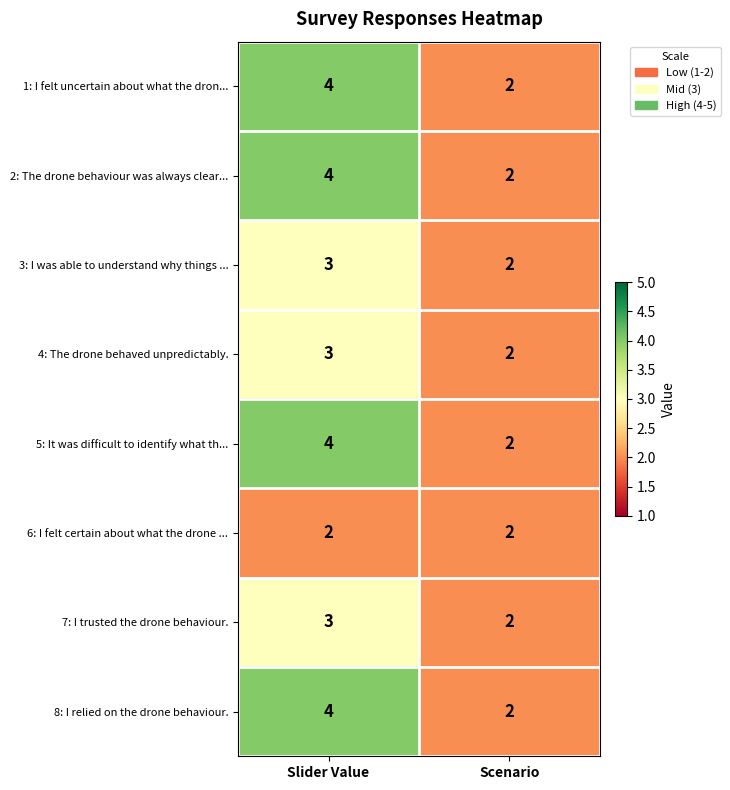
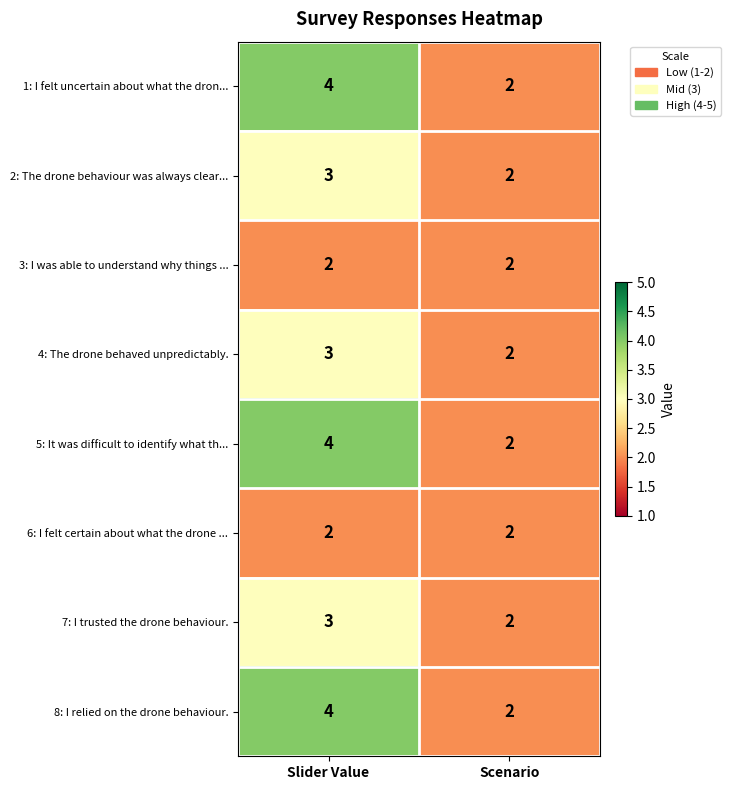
2: The drone behaviour was always clear..., Slider Value: 4 -> 3
3: I was able to understand why things ..., Slider Value: 3 -> 2
